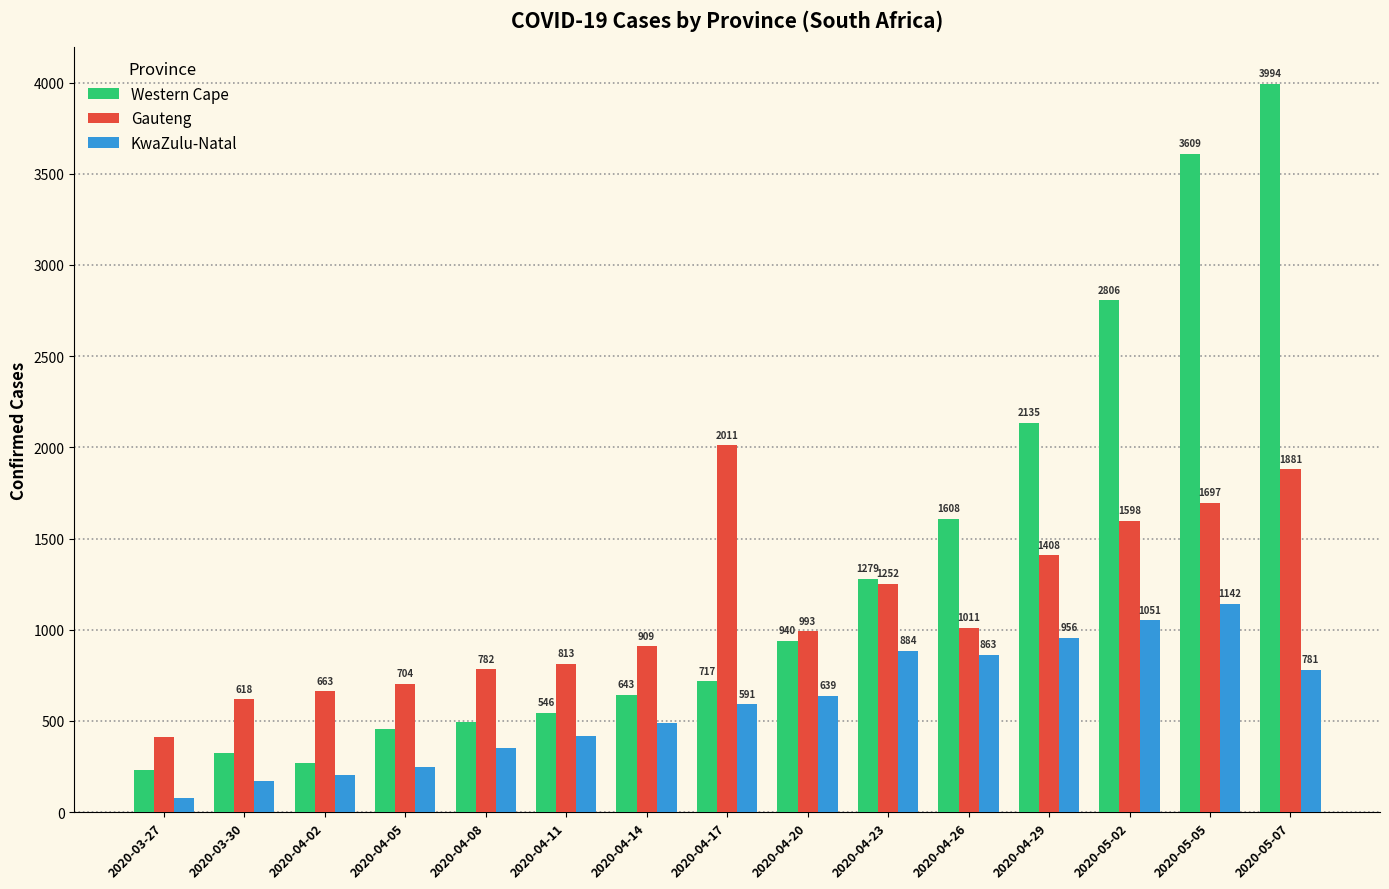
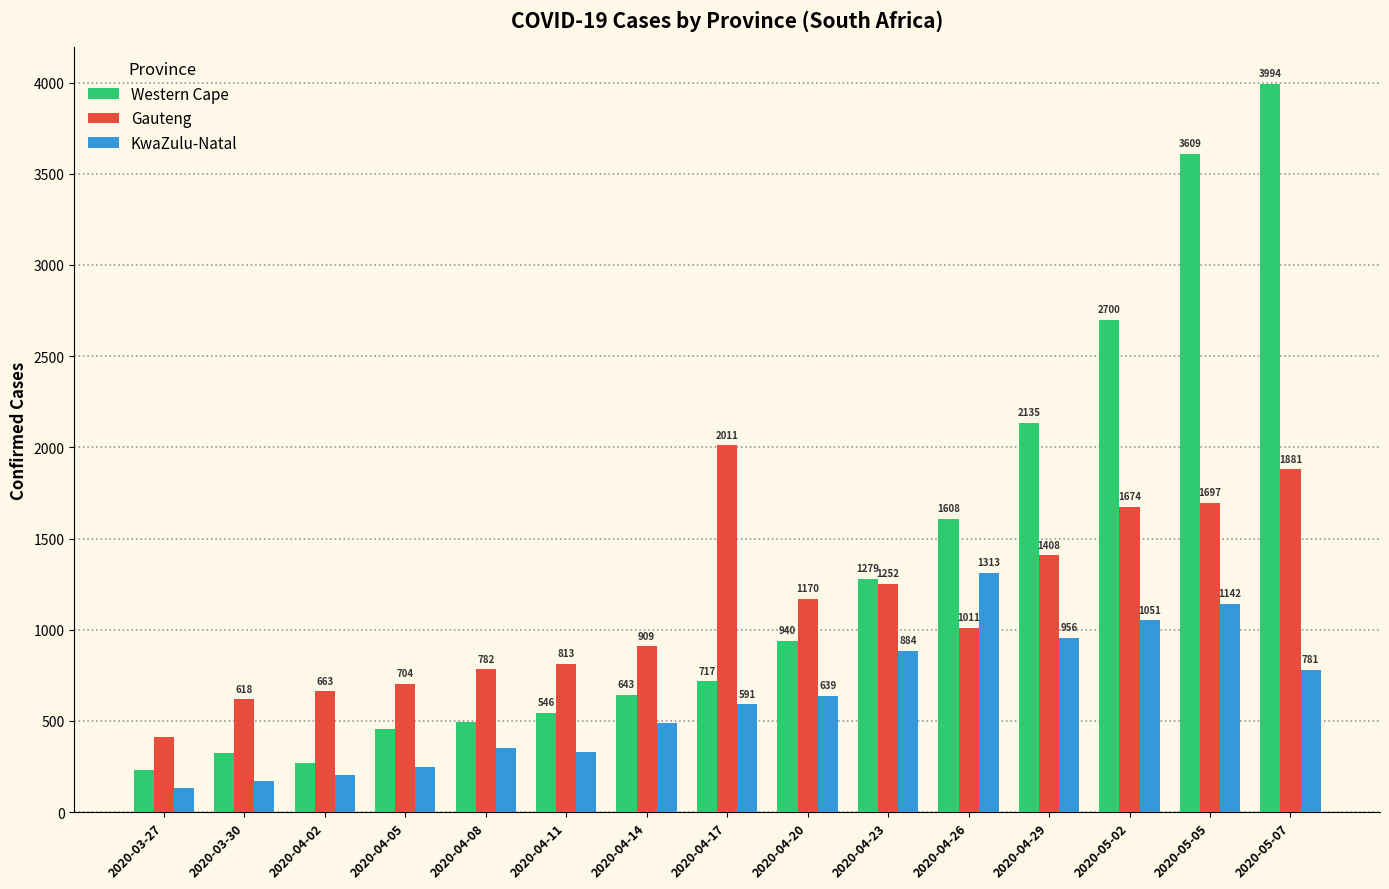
KwaZulu-Natal, 2020-03-27: 80 -> 130
KwaZulu-Natal, 2020-04-11: 420 -> 330
Gauteng, 2020-04-20: 993 -> 1170
KwaZulu-Natal, 2020-04-26: 863 -> 1313
Western Cape, 2020-05-02: 2806 -> 2700
Gauteng, 2020-05-02: 1598 -> 1674
